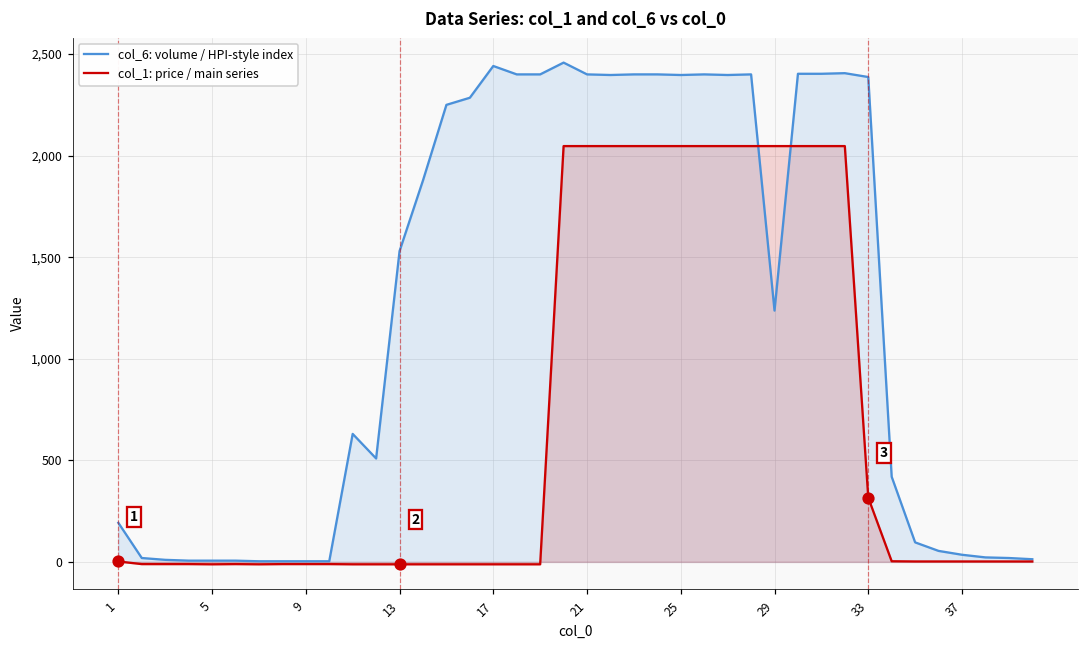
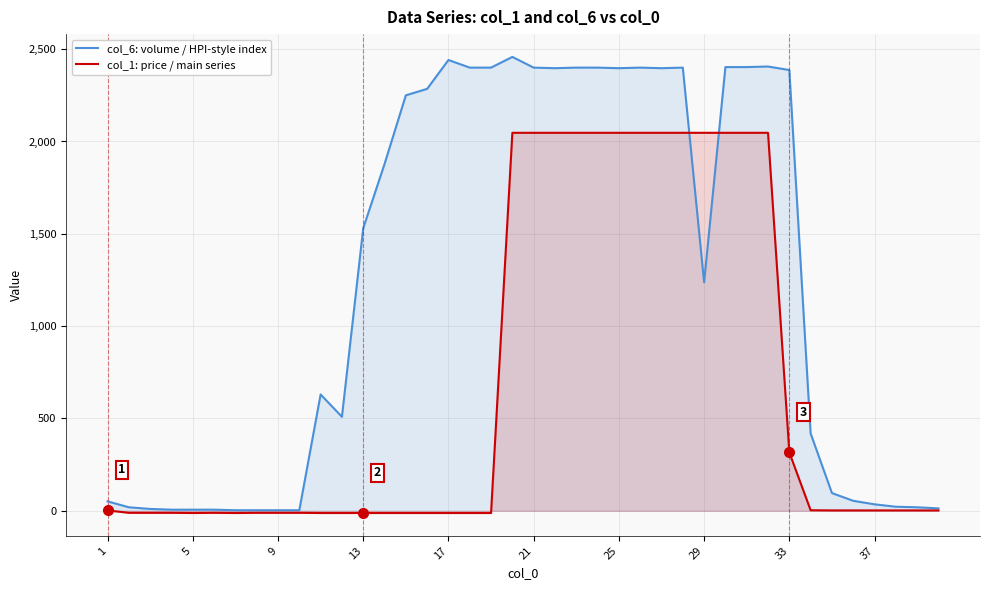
col_6: volume / HPI-style index, 1: 190 -> 50
